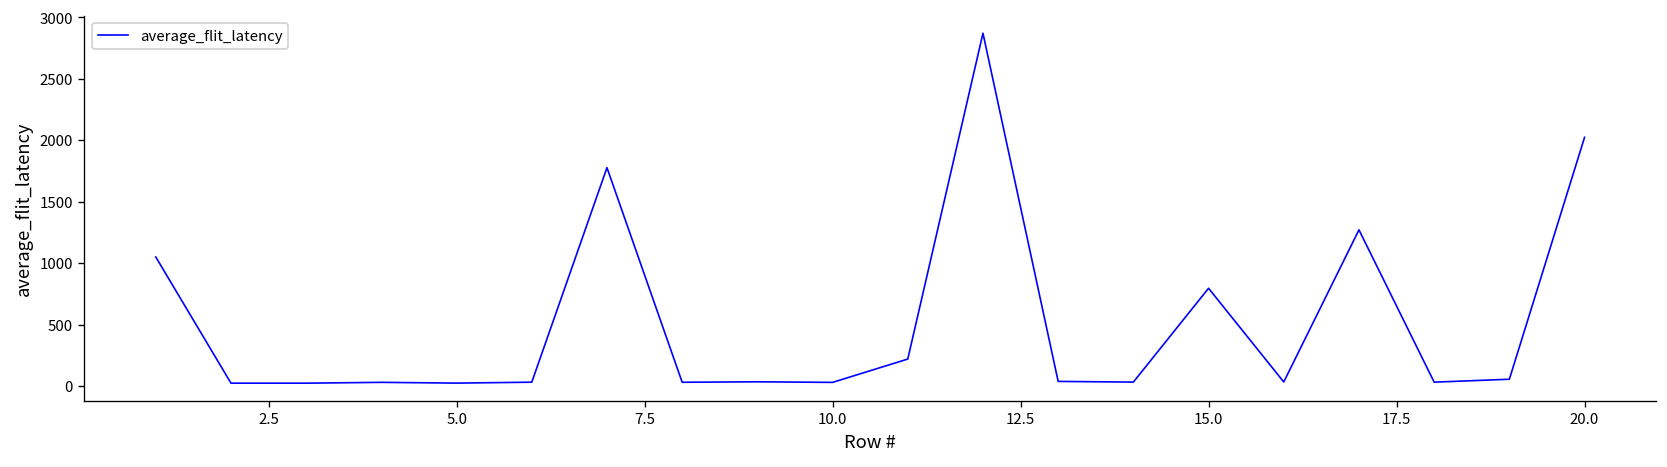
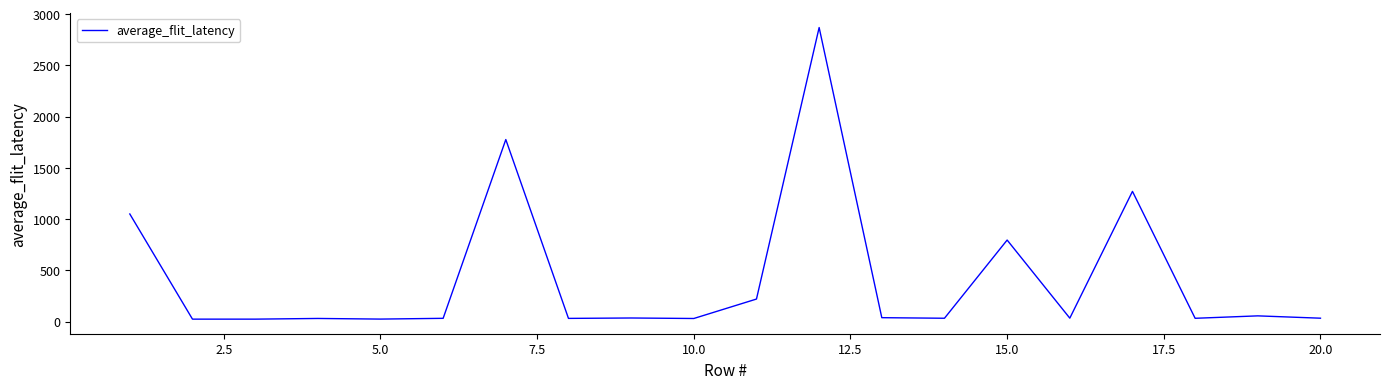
20.0: 2020 -> 30
